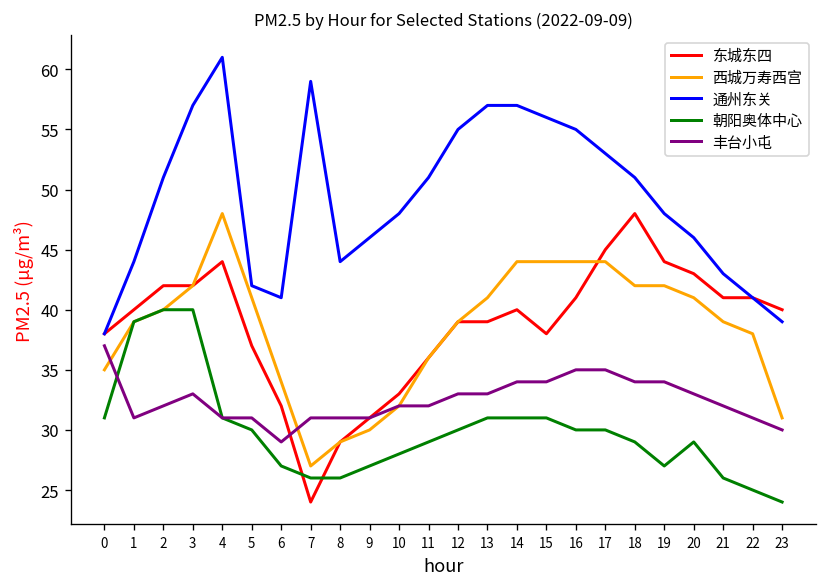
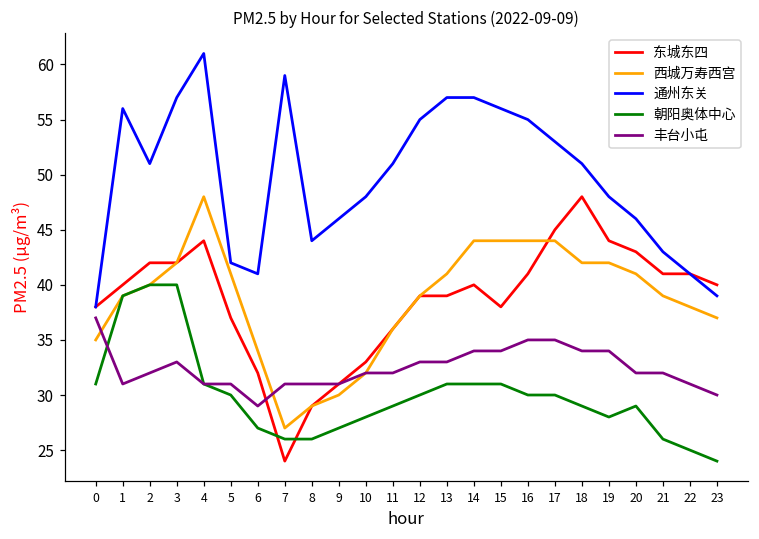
通州东关, 1: 44 -> 56
朝阳奥体中心, 19: 27 -> 28
丰台小屯, 20: 33 -> 32
西城万寿西宫, 23: 31 -> 37
